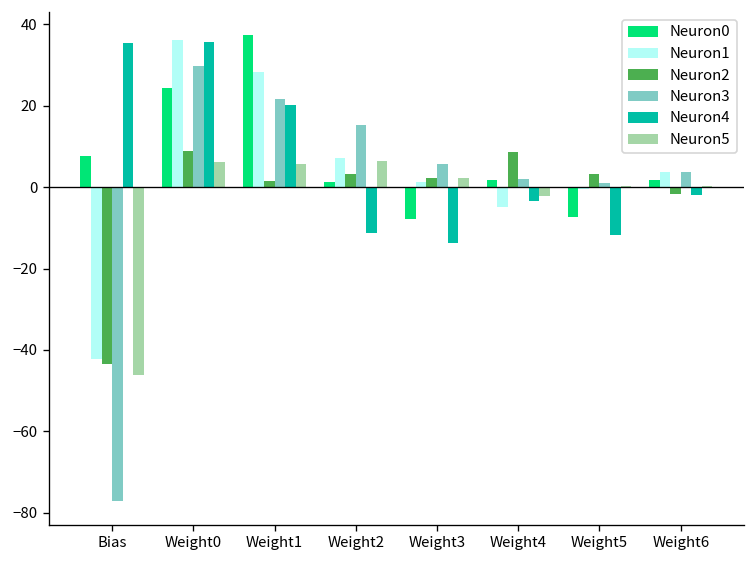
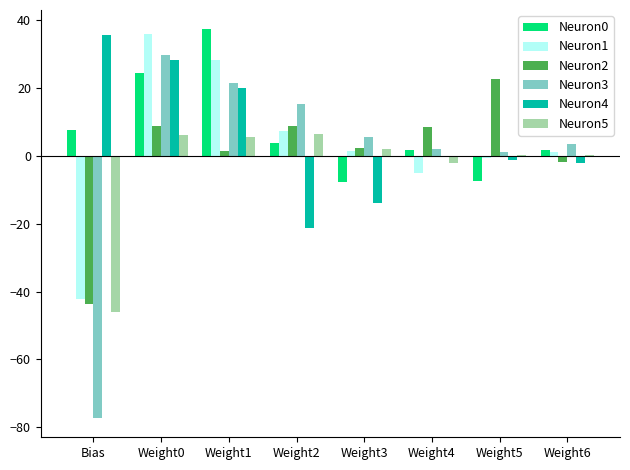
Neuron4, Weight0: 36 -> 28
Neuron0, Weight2: 1 -> 4
Neuron2, Weight2: 3 -> 9
Neuron4, Weight2: -11 -> -21
Neuron4, Weight4: -3 -> 0
Neuron2, Weight5: 3 -> 23
Neuron4, Weight5: -12 -> -1
Neuron1, Weight6: 4 -> 1
